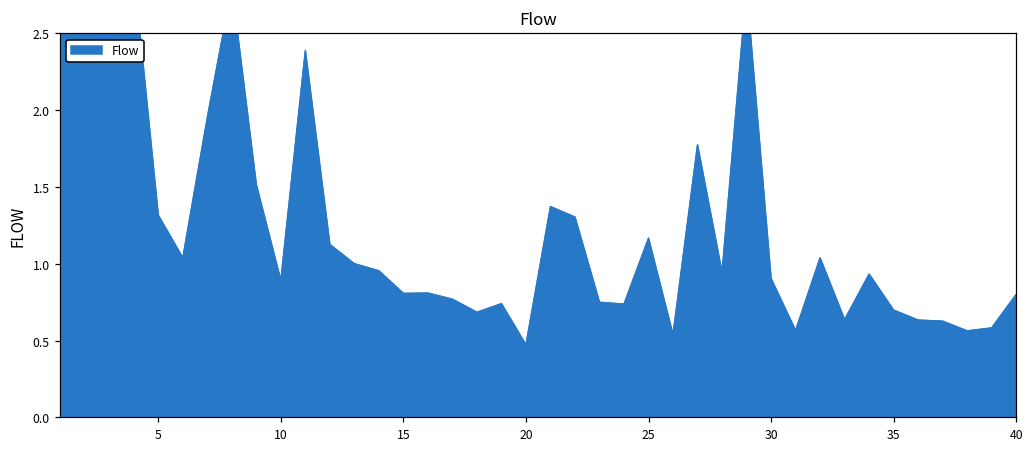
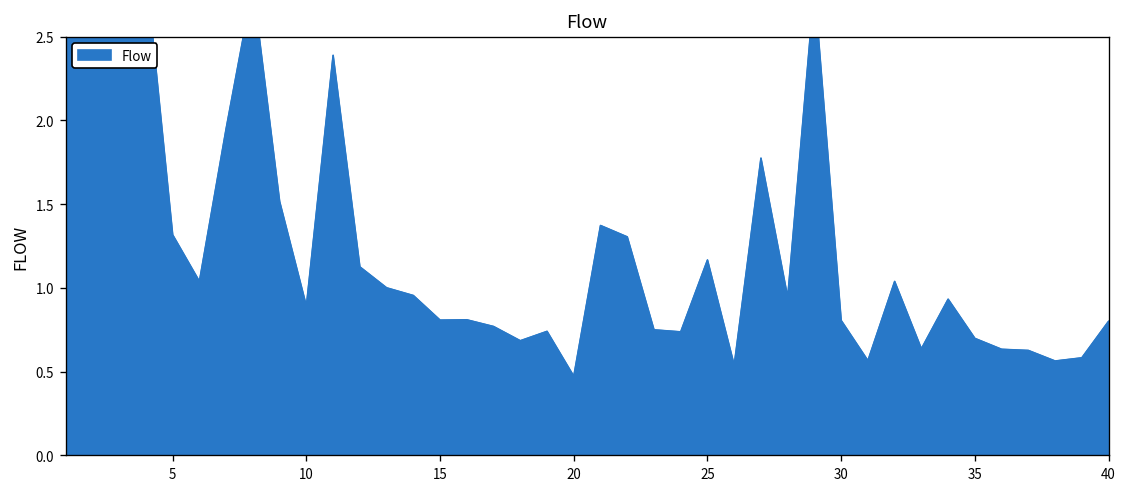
30: 0.90 -> 0.81
